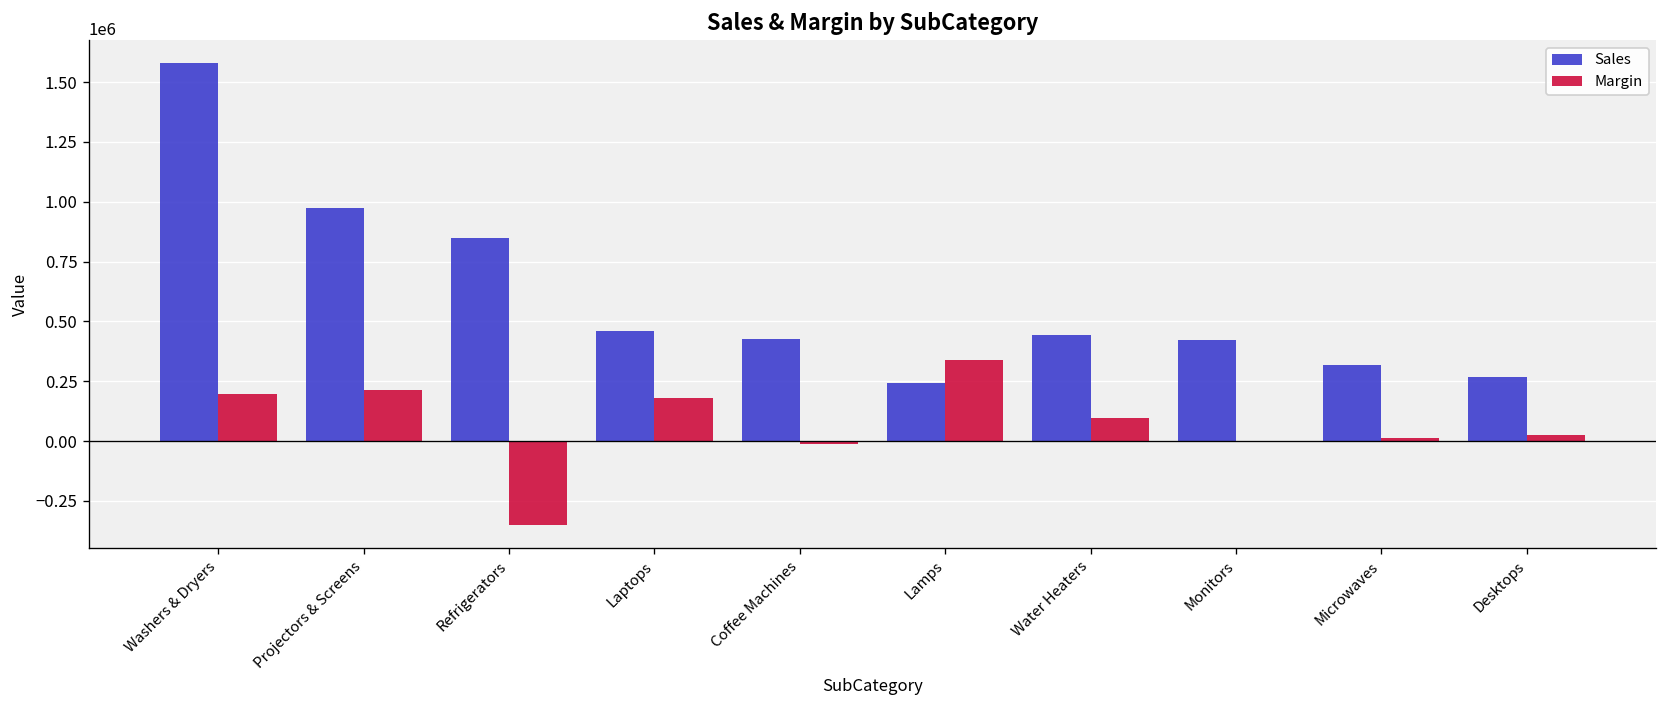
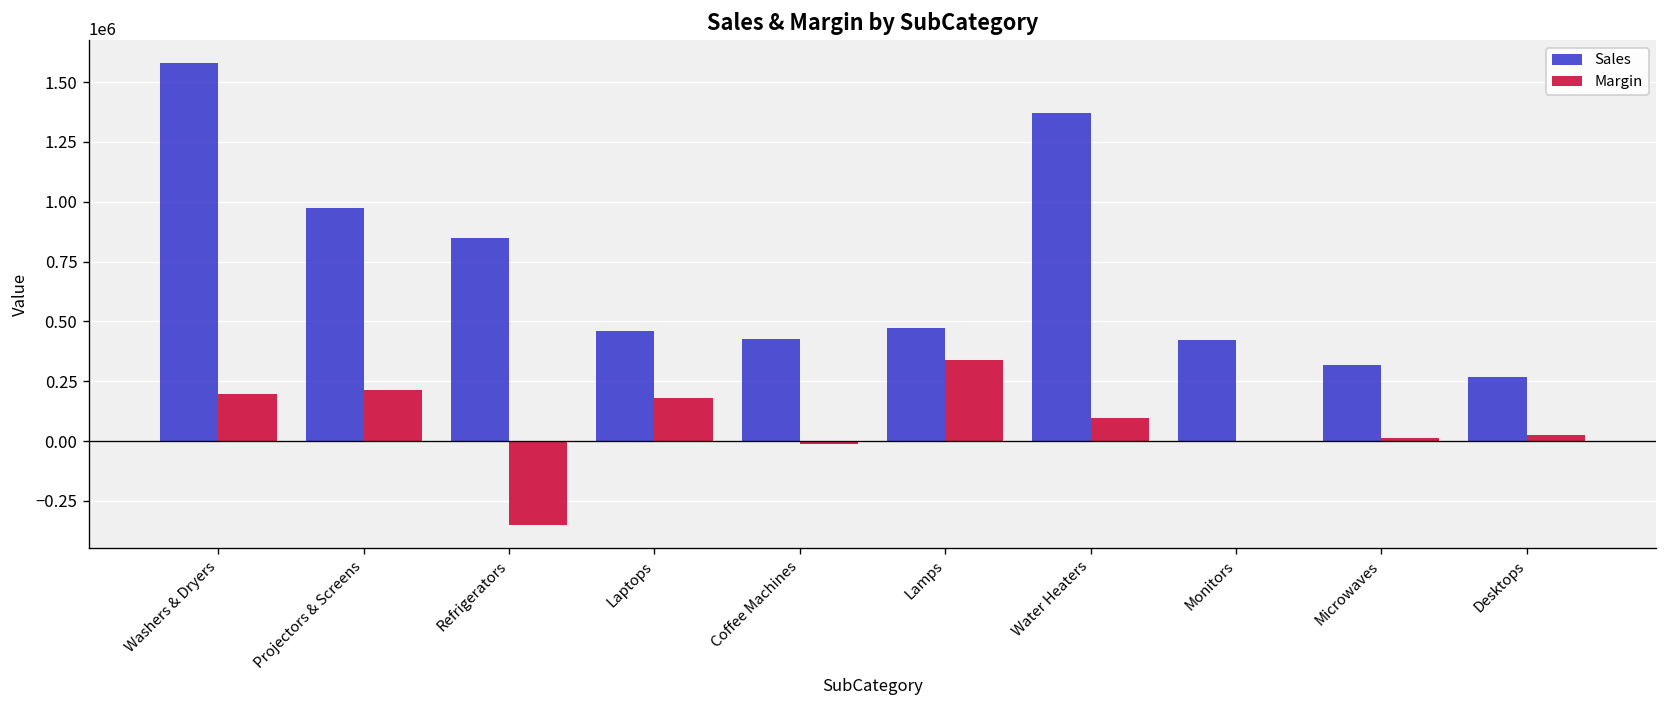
Sales, Lamps: 240000 -> 470000
Sales, Water Heaters: 440000 -> 1370000
